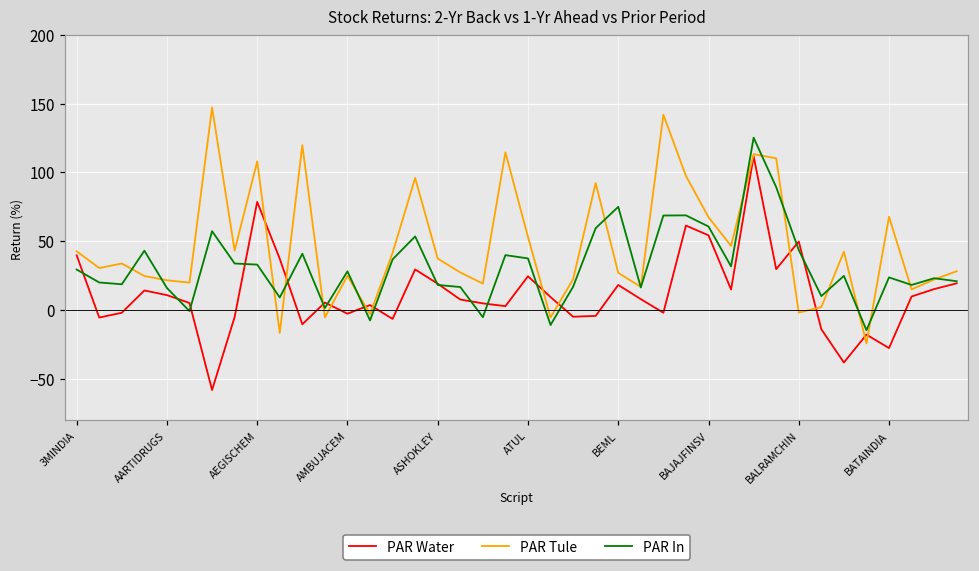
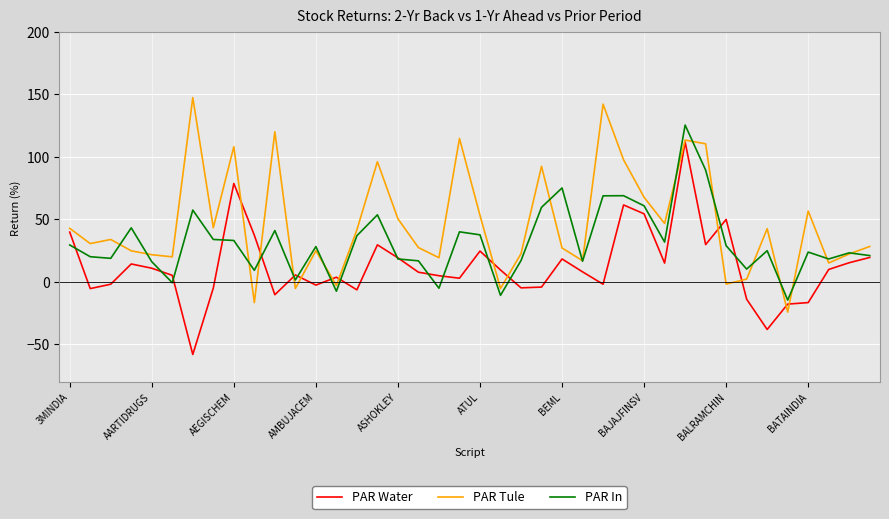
PAR Tule, ASHOKLEY: 37 -> 50
PAR In, BALRAMCHIN: 44 -> 29
PAR Water, BATAINDIA: -28 -> -17
PAR Tule, BATAINDIA: 68 -> 57
